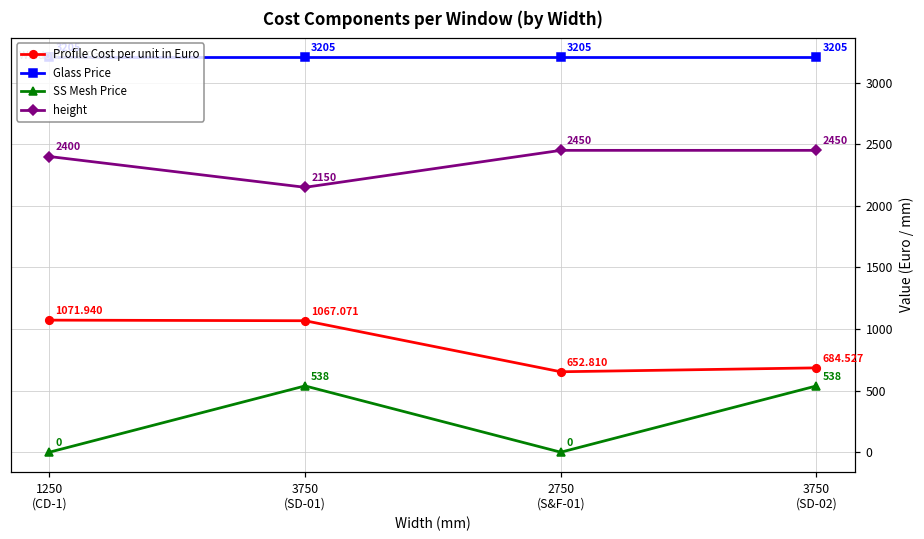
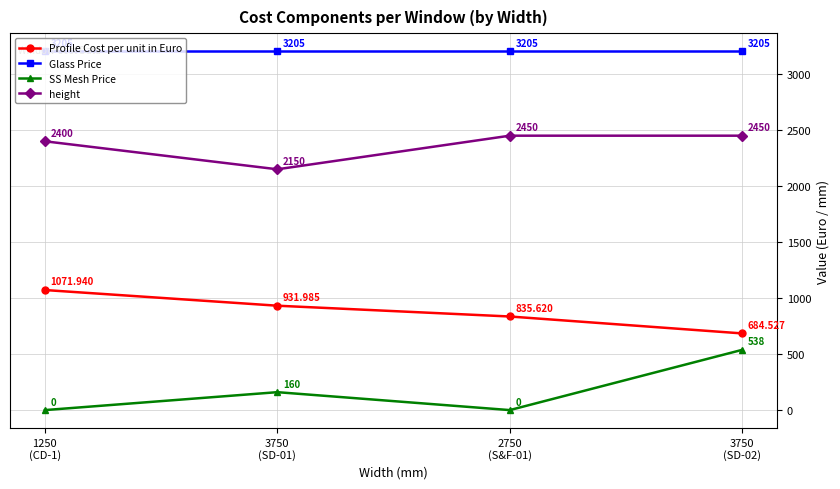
Profile Cost per unit in Euro, 3750 (SD-01): 1067.071 -> 931.985
SS Mesh Price, 3750 (SD-01): 538 -> 160
Profile Cost per unit in Euro, 2750 (S&F-01): 652.810 -> 835.620
